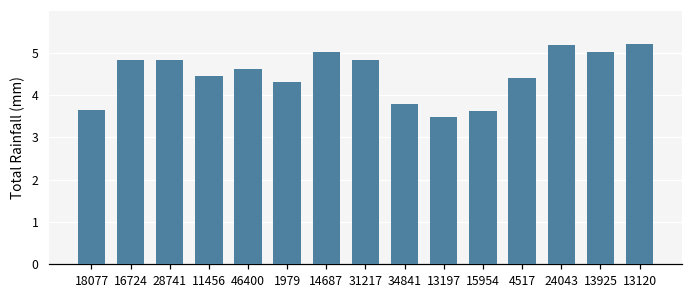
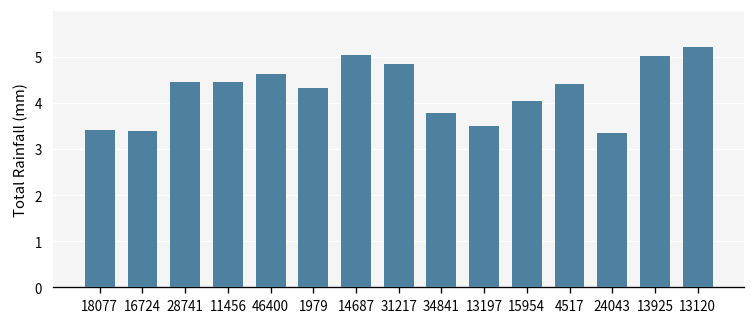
18077: 3.6 -> 3.4
16724: 4.8 -> 3.4
28741: 4.8 -> 4.5
15954: 3.6 -> 4.1
24043: 5.2 -> 3.4
